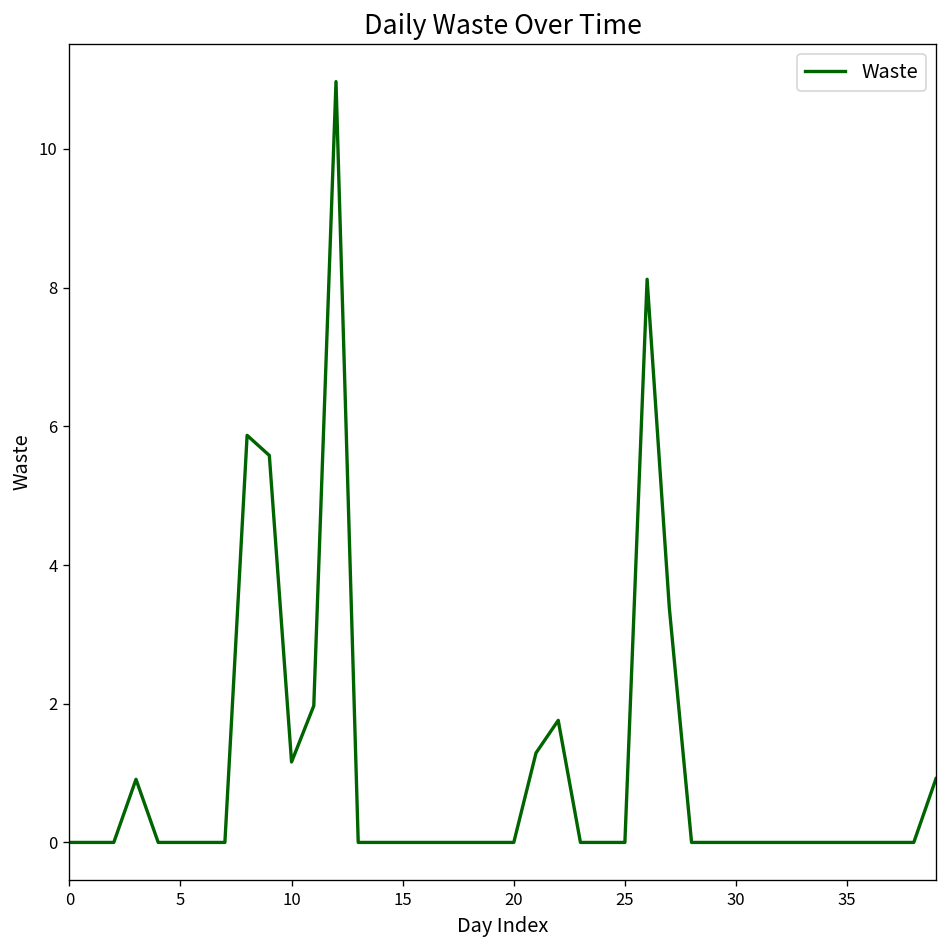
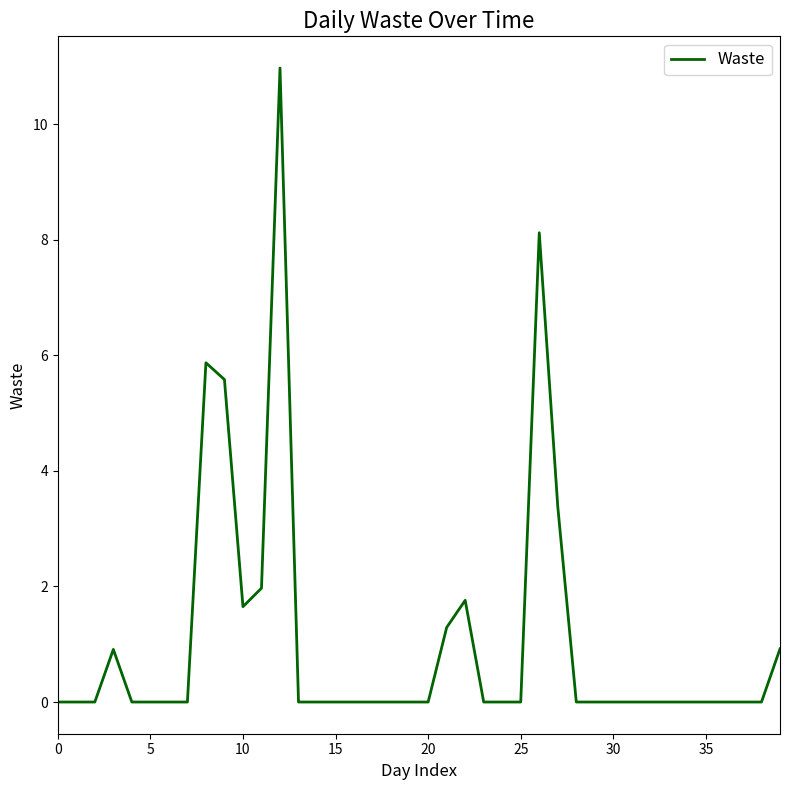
10: 1.2 -> 1.7
